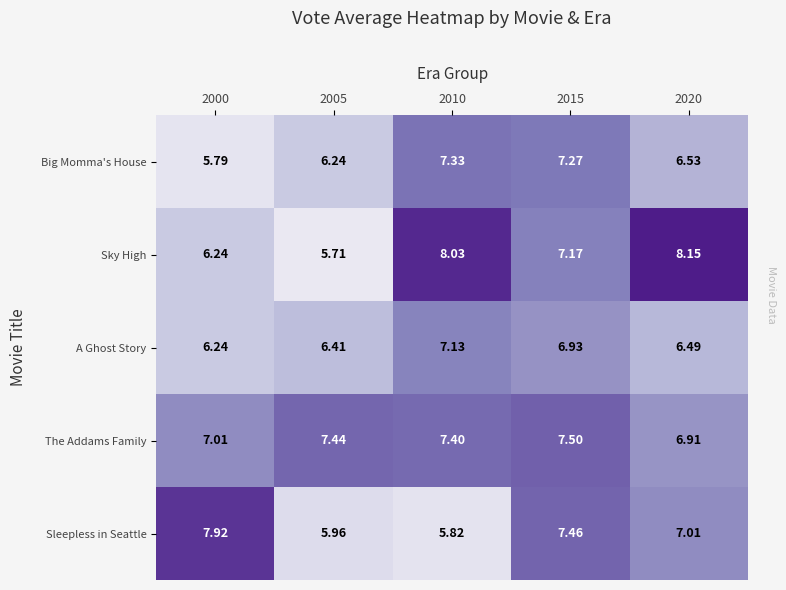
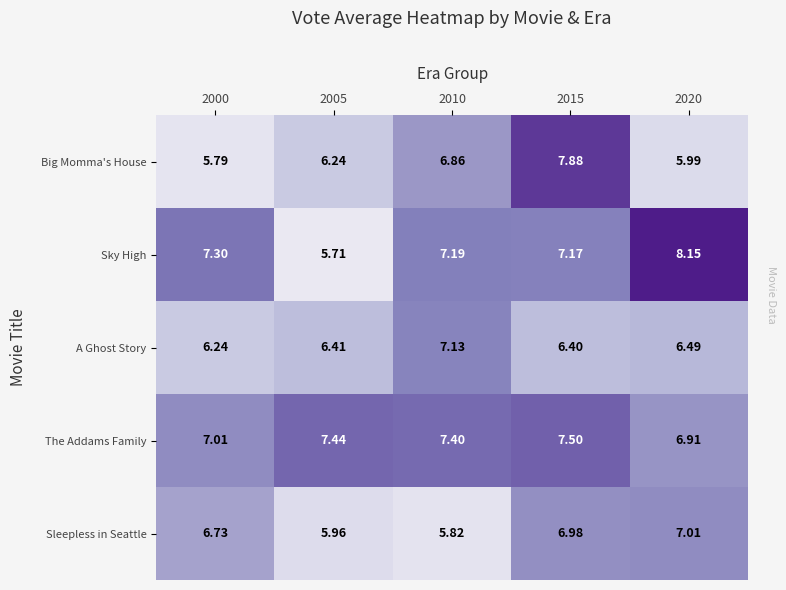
Big Momma's House, 2010: 7.33 -> 6.86
Big Momma's House, 2015: 7.27 -> 7.88
Big Momma's House, 2020: 6.53 -> 5.99
Sky High, 2000: 6.24 -> 7.30
Sky High, 2010: 8.03 -> 7.19
A Ghost Story, 2015: 6.93 -> 6.40
Sleepless in Seattle, 2000: 7.92 -> 6.73
Sleepless in Seattle, 2015: 7.46 -> 6.98
